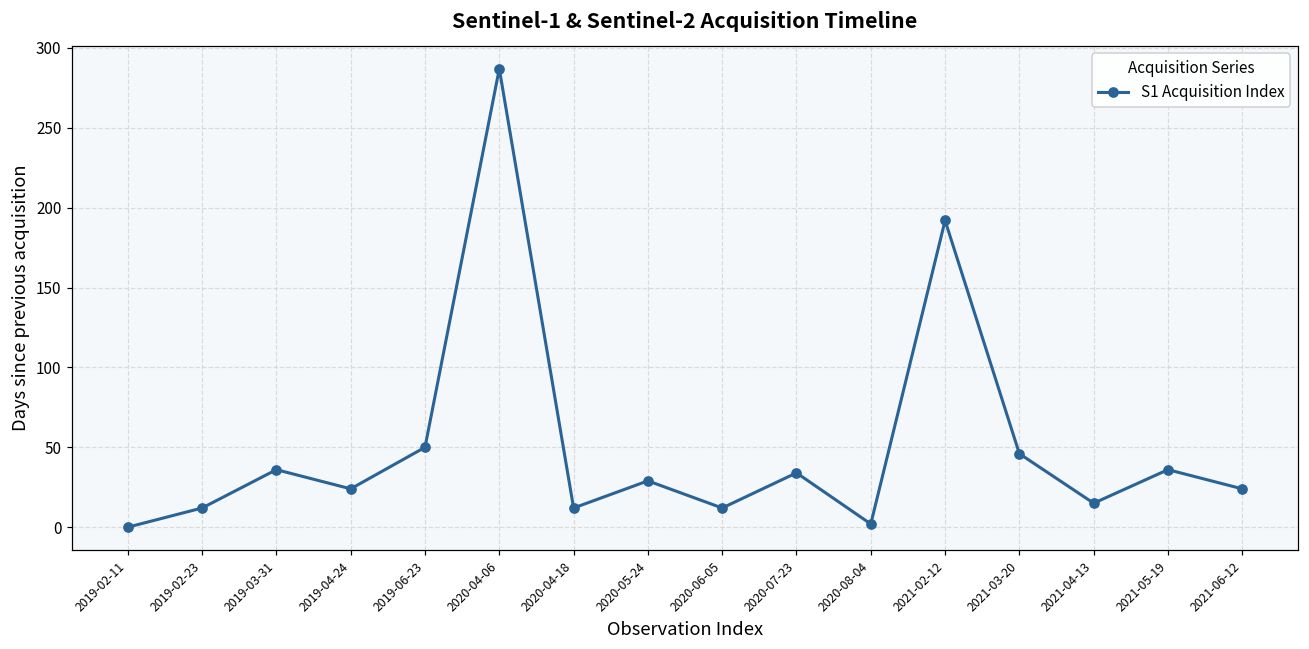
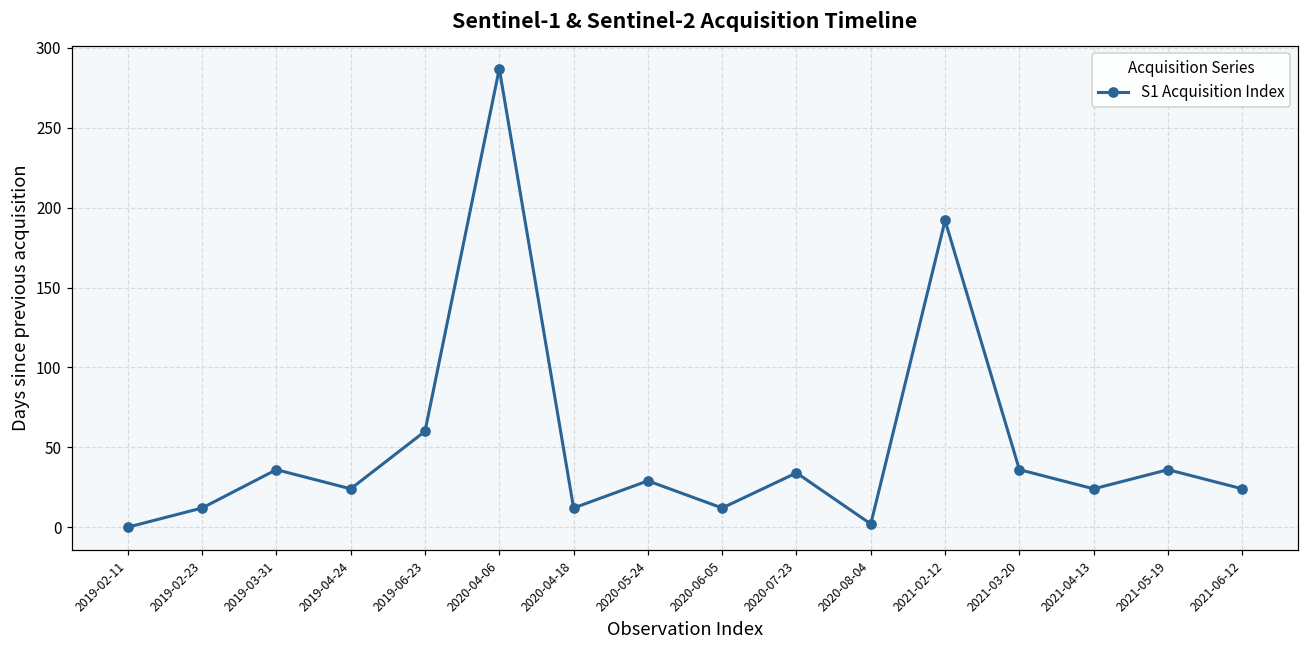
2019-06-23: 50 -> 60
2021-03-20: 46 -> 36
2021-04-13: 15 -> 24
